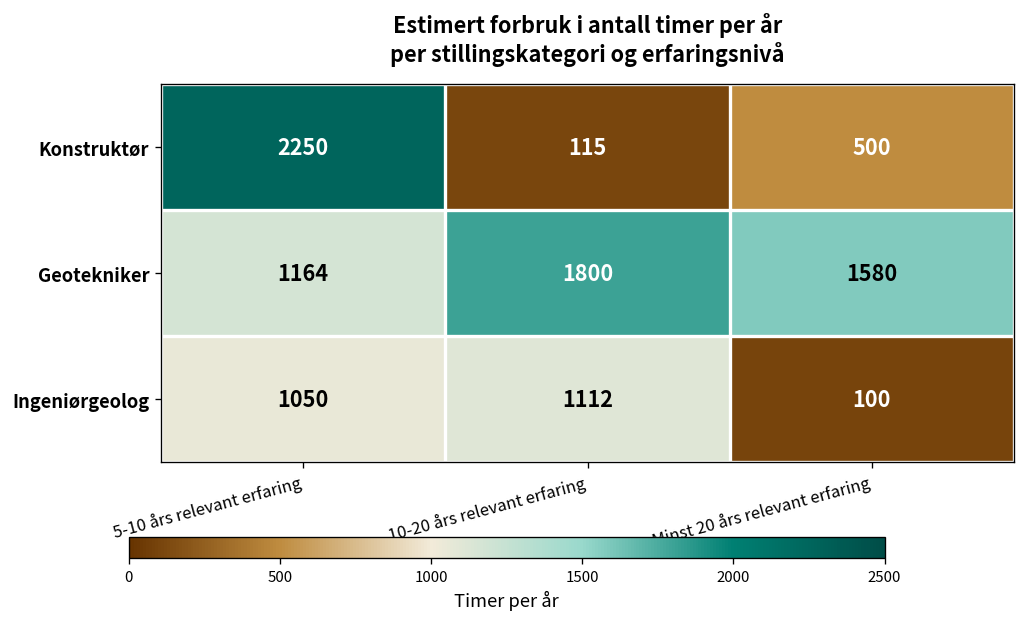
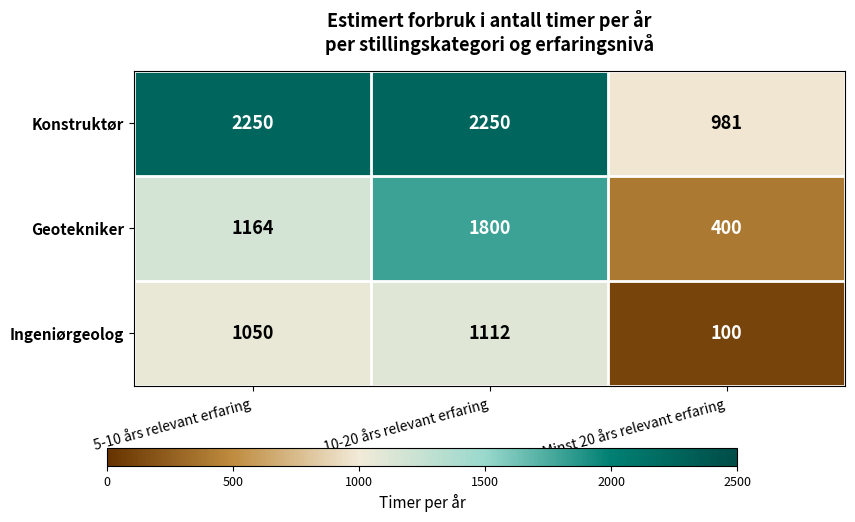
Konstruktør, 10-20 års relevant erfaring: 115 -> 2250
Konstruktør, Minst 20 års relevant erfaring: 500 -> 981
Geotekniker, Minst 20 års relevant erfaring: 1580 -> 400
